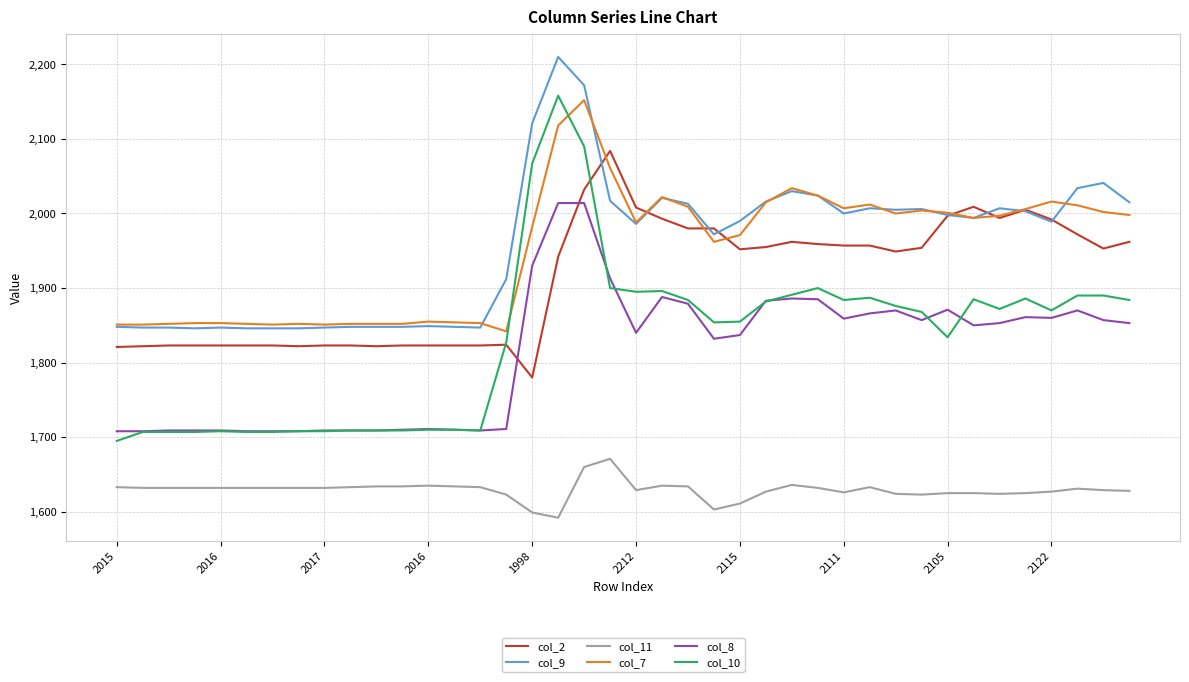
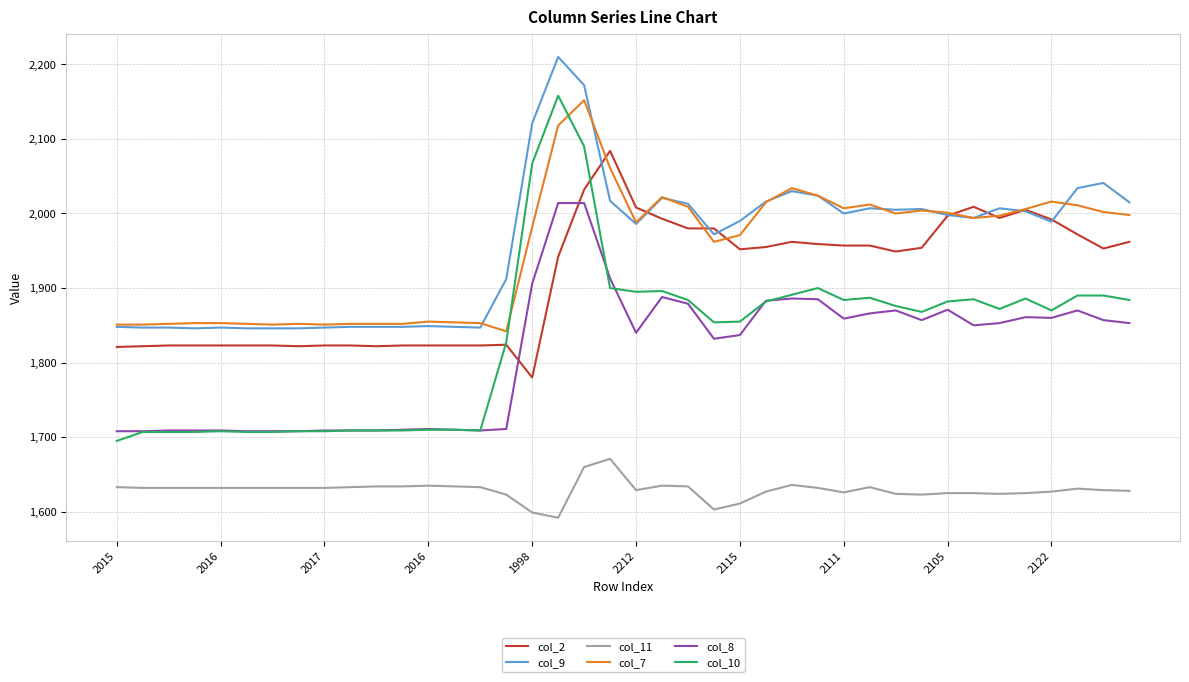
col_8, 1998: 1,930 -> 1,910
col_10, 2105: 1,830 -> 1,880
